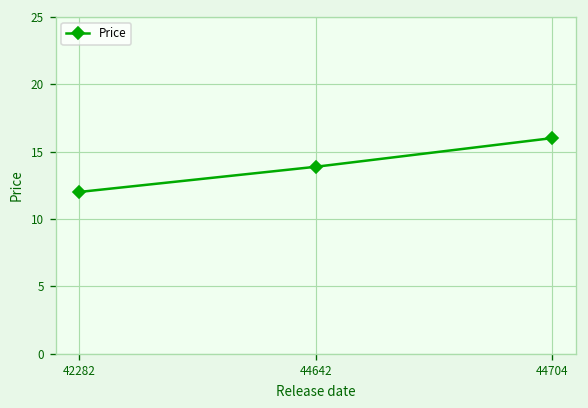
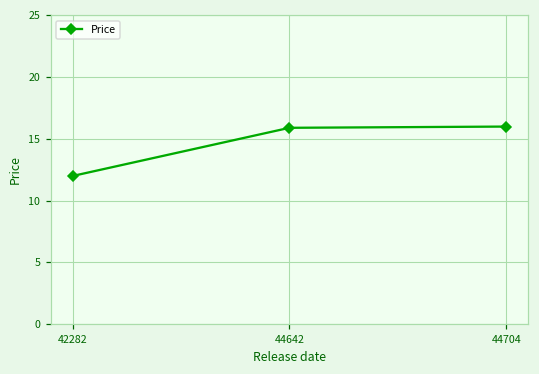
44642: 13.9 -> 15.9
